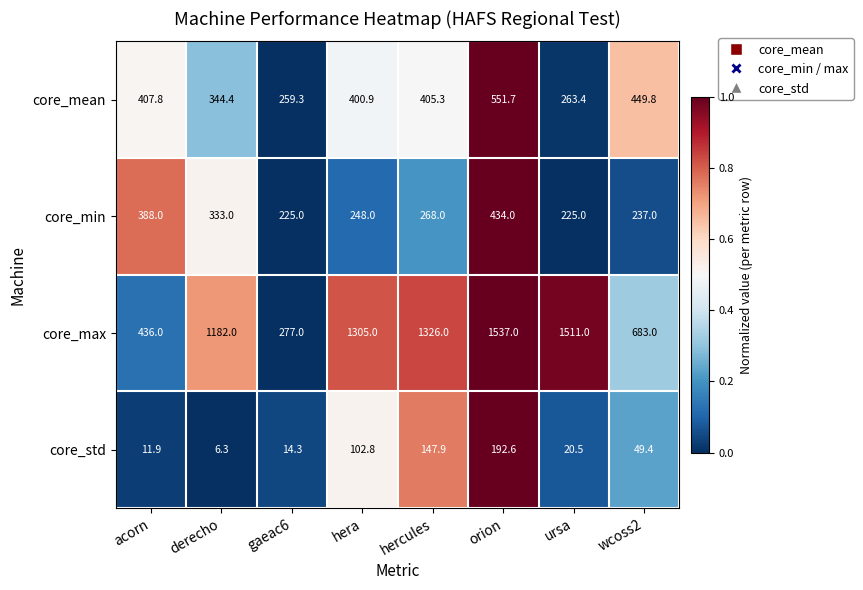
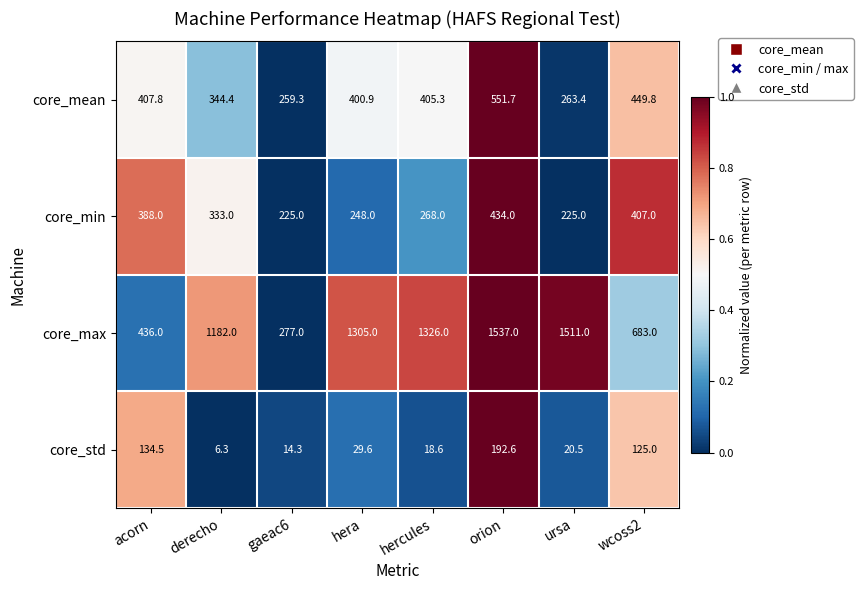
core_min, wcoss2: 237.0 -> 407.0
core_std, acorn: 11.9 -> 134.5
core_std, hera: 102.8 -> 29.6
core_std, hercules: 147.9 -> 18.6
core_std, wcoss2: 49.4 -> 125.0
